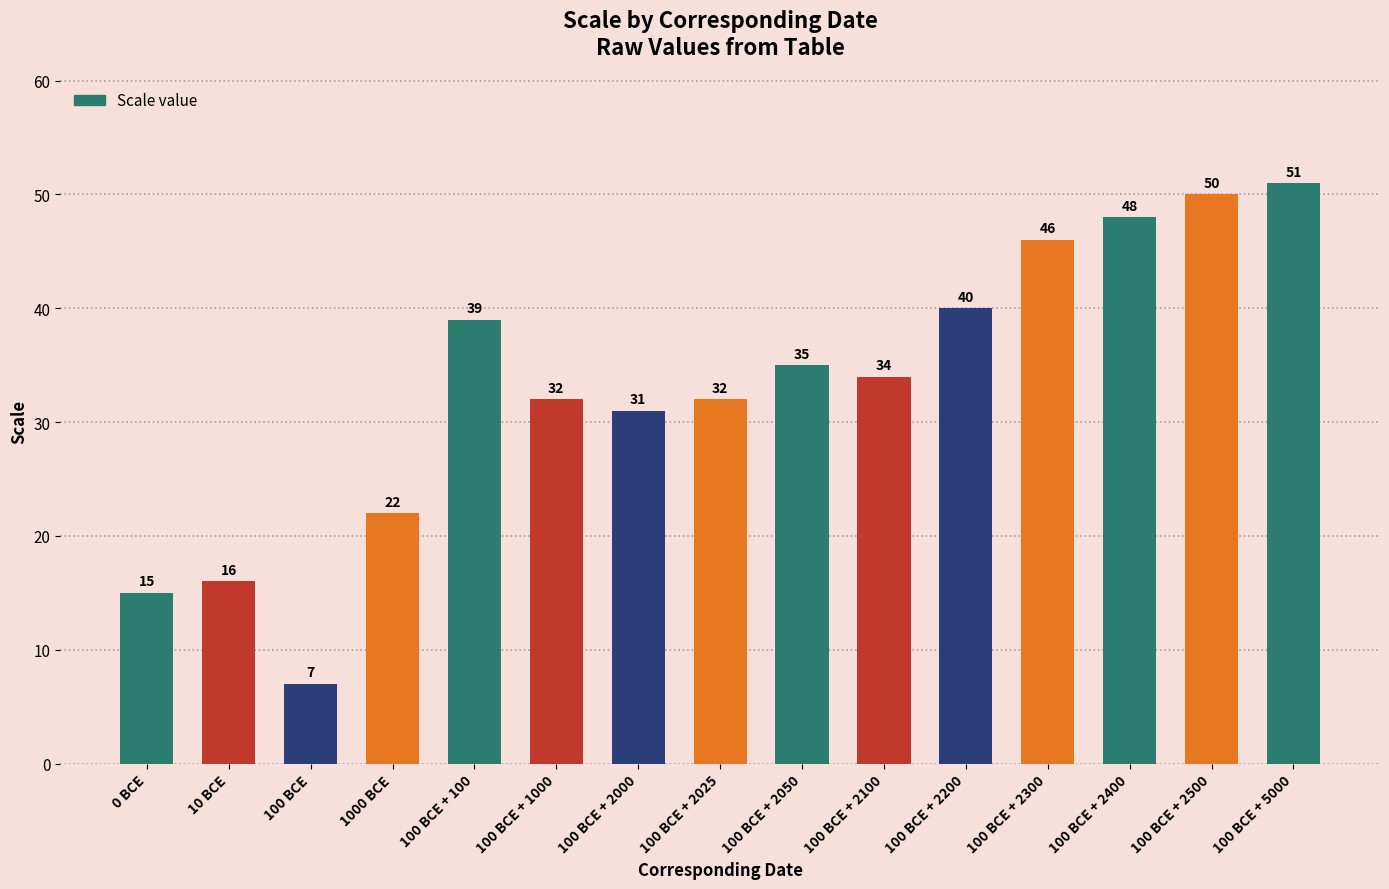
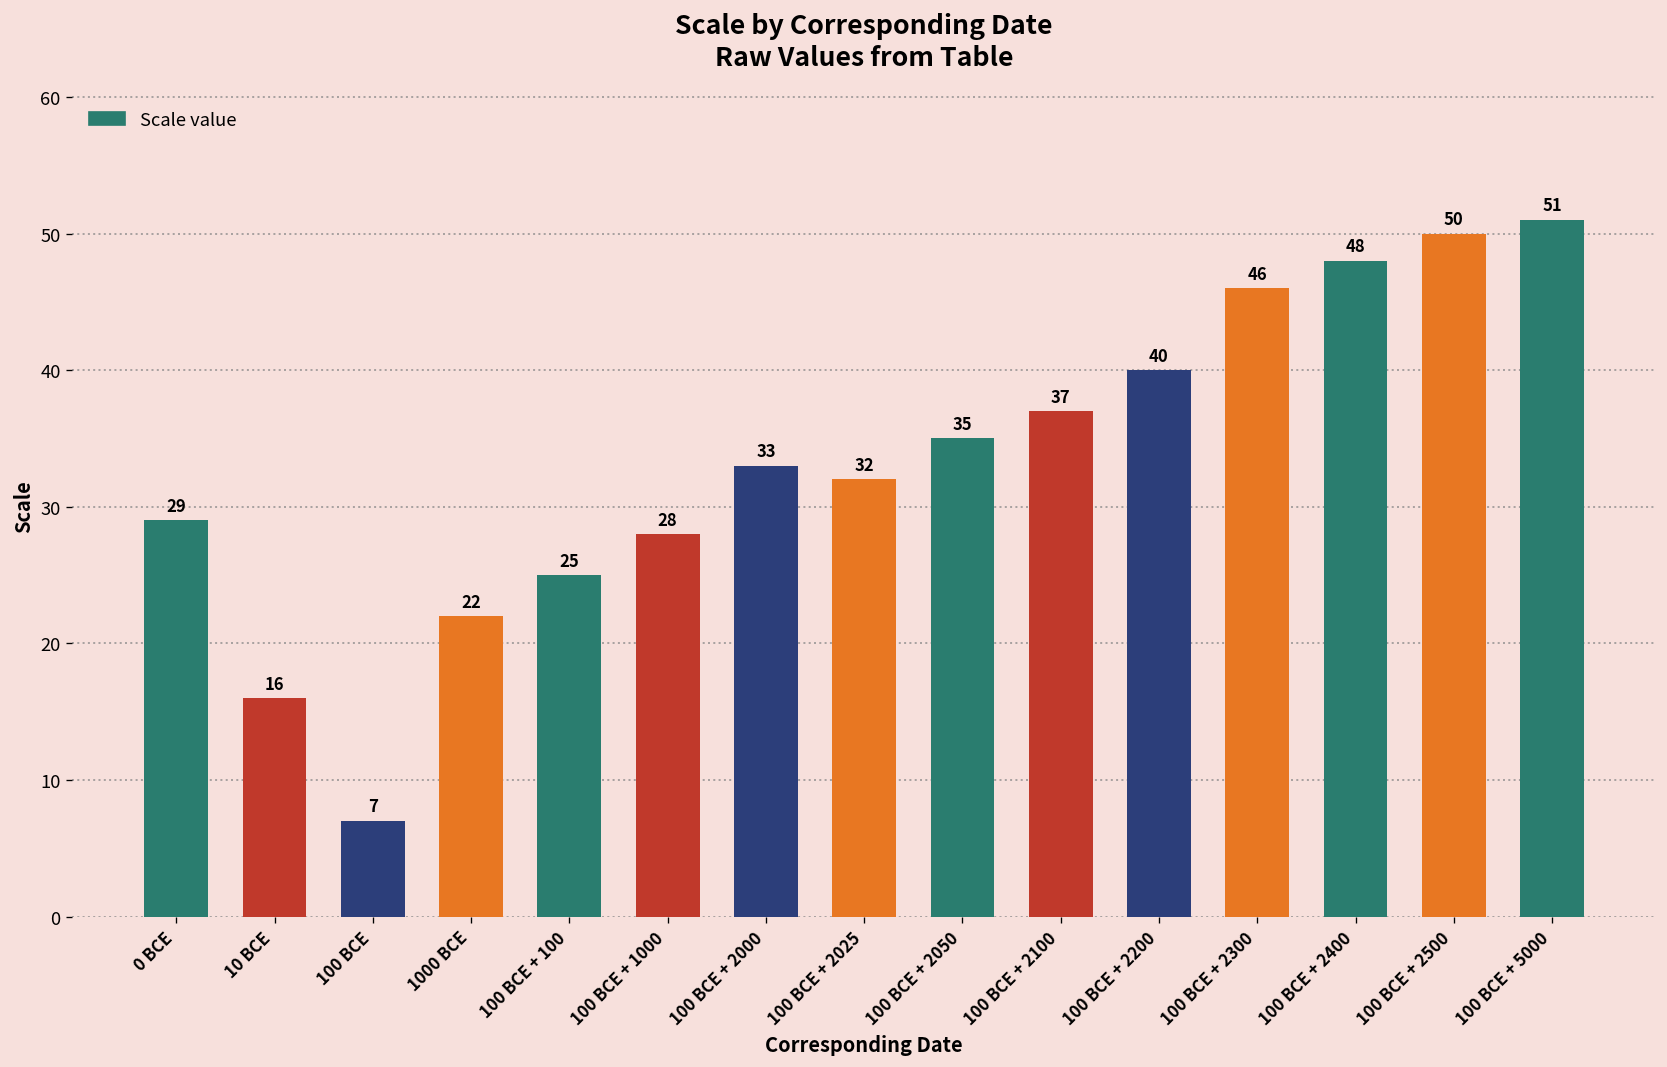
0 BCE: 15 -> 29
100 BCE + 100: 39 -> 25
100 BCE + 1000: 32 -> 28
100 BCE + 2000: 31 -> 33
100 BCE + 2100: 34 -> 37
